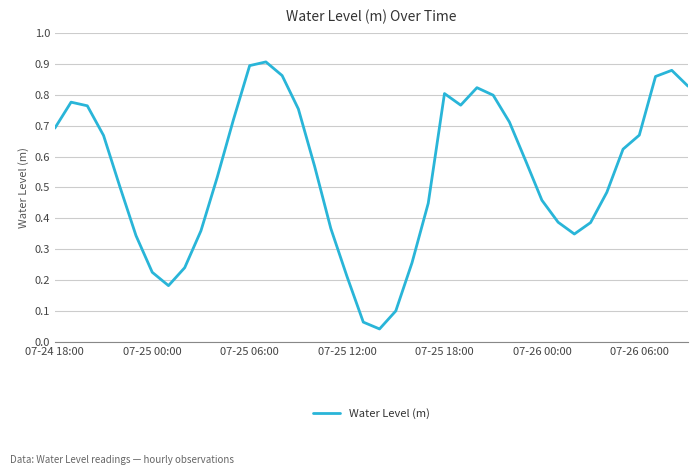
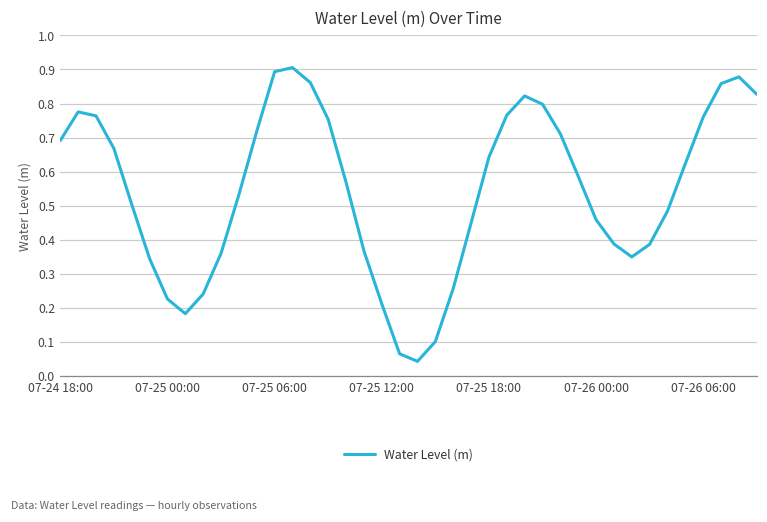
07-25 18:00: 0.80 -> 0.64
07-26 06:00: 0.67 -> 0.76
